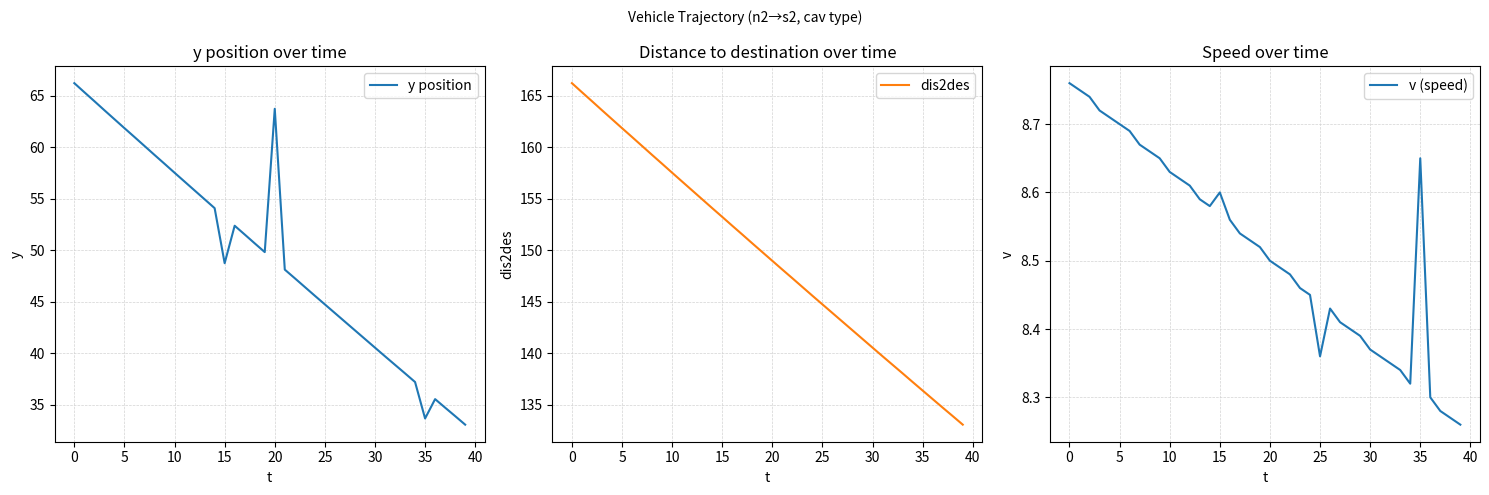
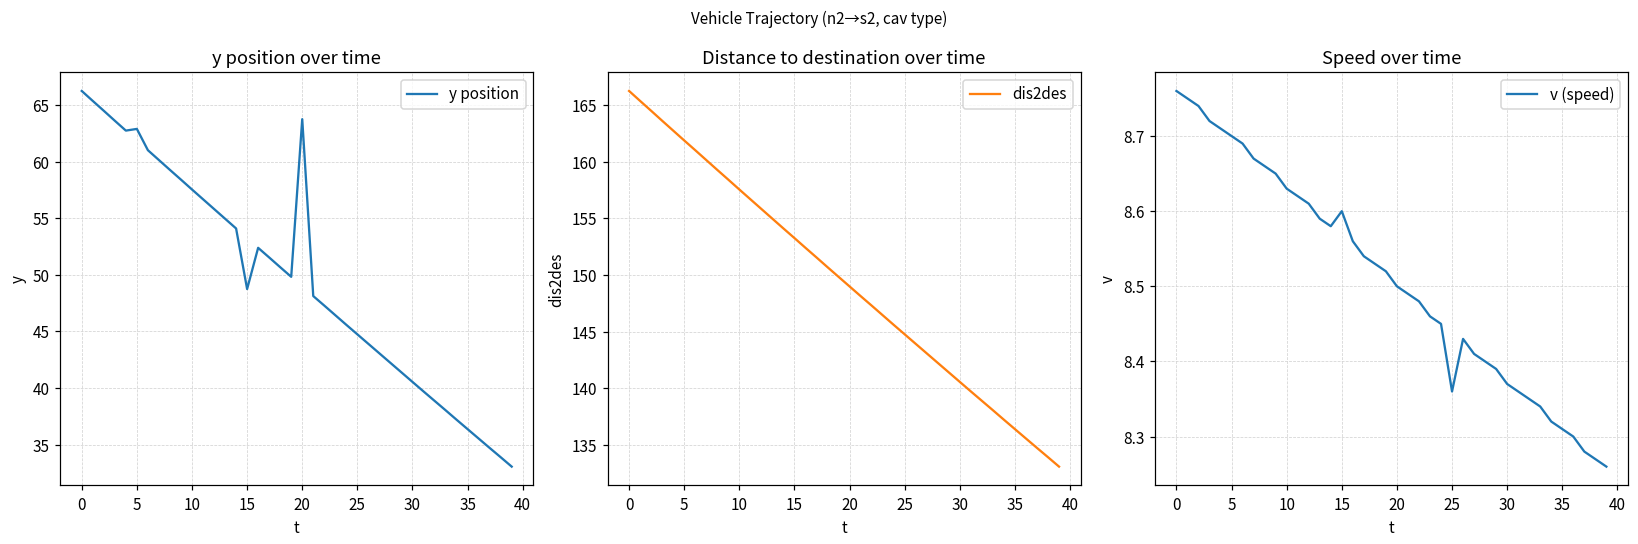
y position over time, 5: 61.9 -> 62.9
y position over time, 35: 33.7 -> 36.4
Speed over time, 35: 8.65 -> 8.31
